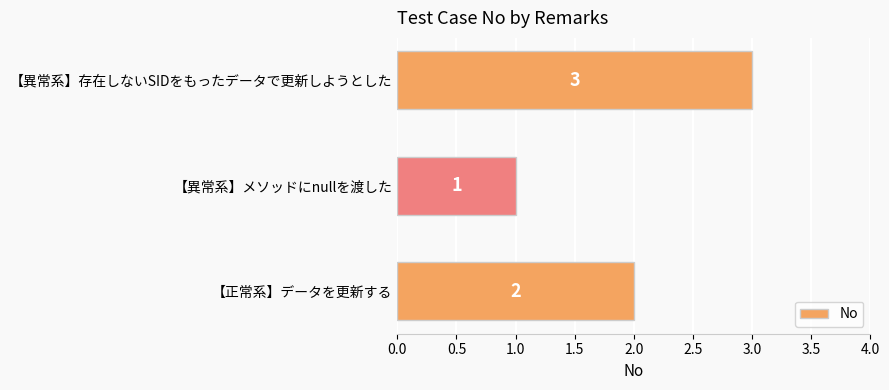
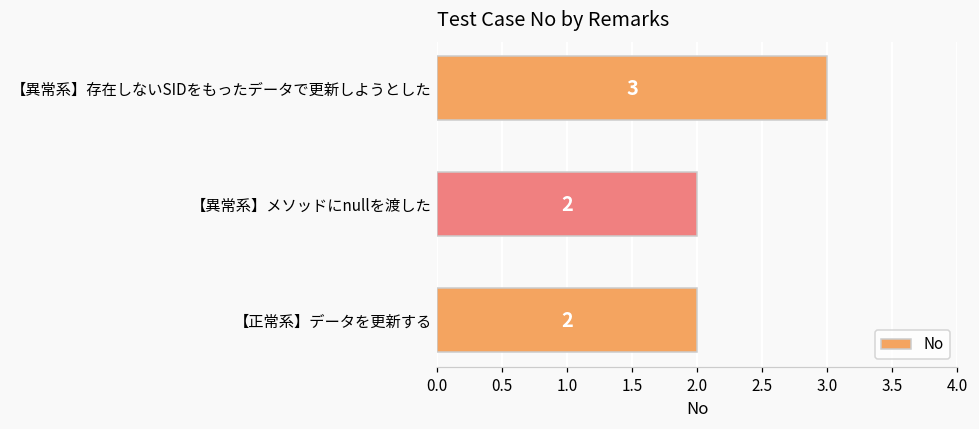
【異常系】メソッドにnullを渡した: 1 -> 2
